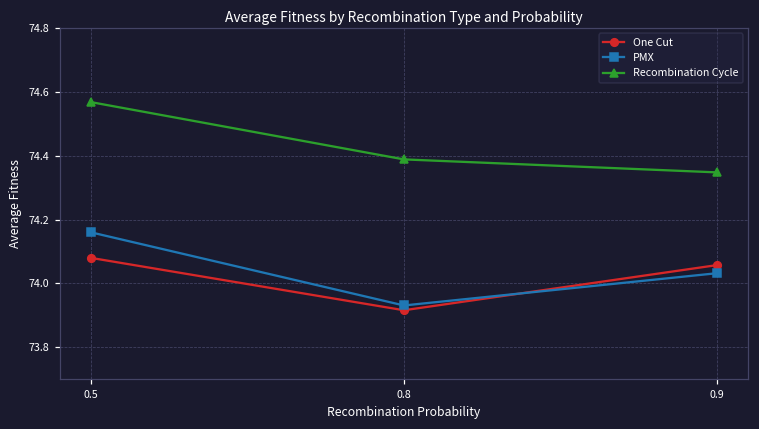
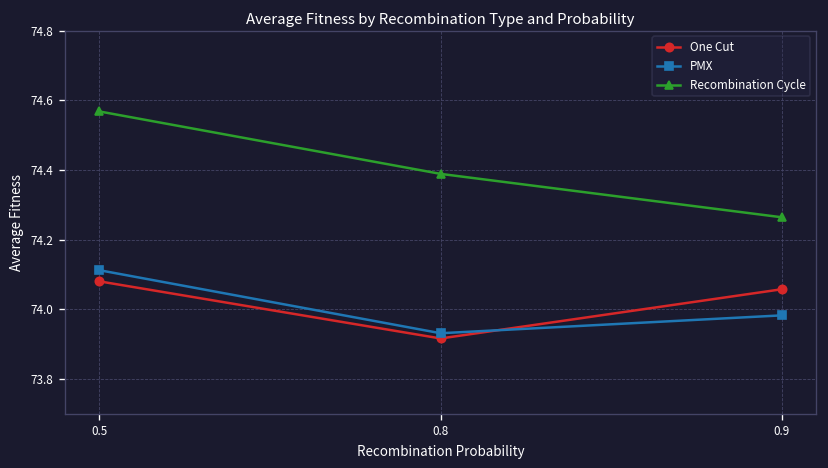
PMX, 0.5: 74.16 -> 74.11
PMX, 0.9: 74.03 -> 73.98
Recombination Cycle, 0.9: 74.35 -> 74.26
